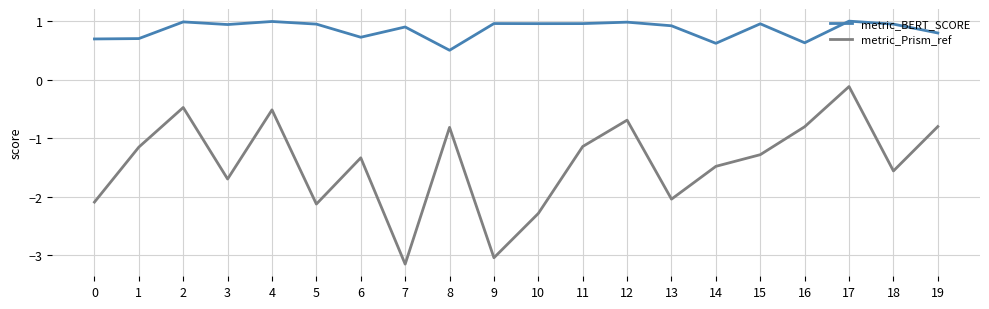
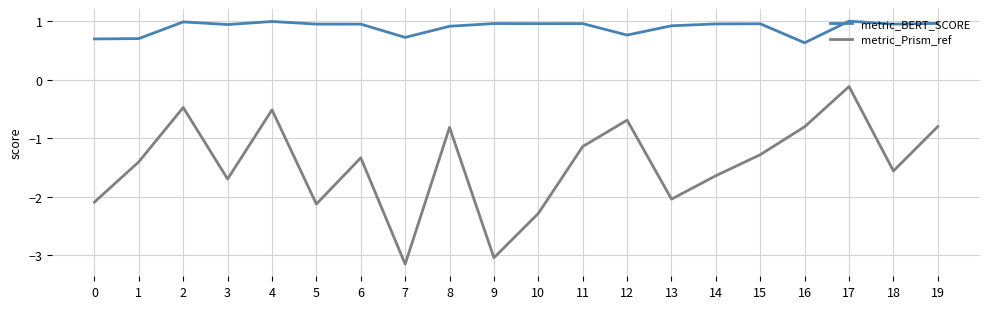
metric_Prism_ref, 1: -1.2 -> -1.4
metric_BERT_SCORE, 6: 0.7 -> 0.9
metric_BERT_SCORE, 7: 0.9 -> 0.7
metric_BERT_SCORE, 8: 0.5 -> 0.9
metric_BERT_SCORE, 12: 1.0 -> 0.8
metric_BERT_SCORE, 14: 0.6 -> 1.0
metric_Prism_ref, 14: -1.5 -> -1.6
metric_BERT_SCORE, 19: 0.8 -> 1.0
